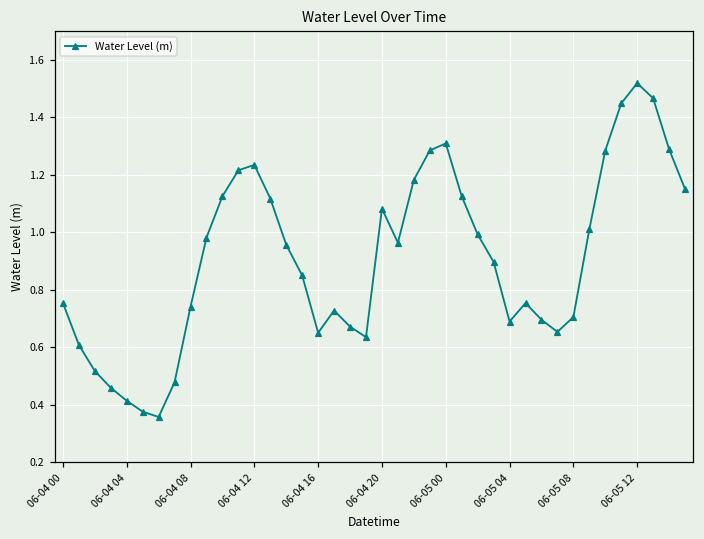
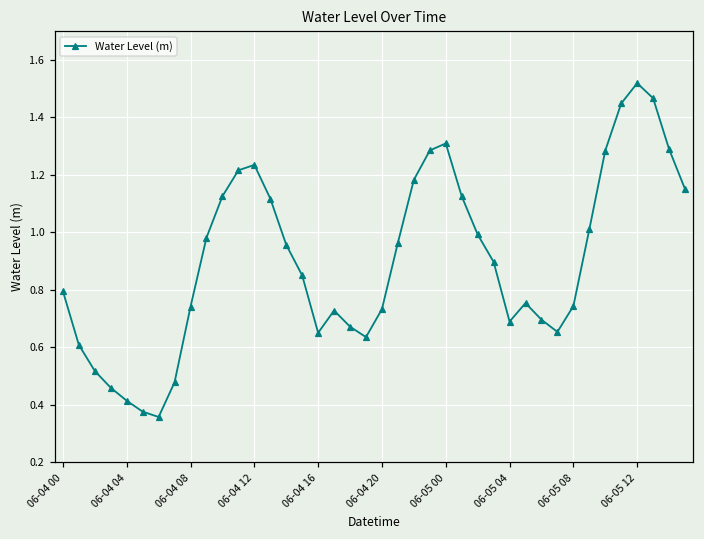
06-04 00: 0.75 -> 0.80
06-04 20: 1.08 -> 0.73
06-05 08: 0.71 -> 0.74
